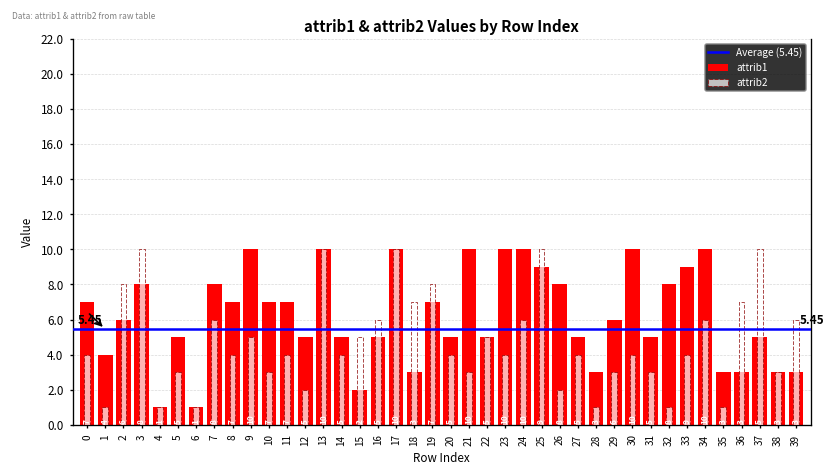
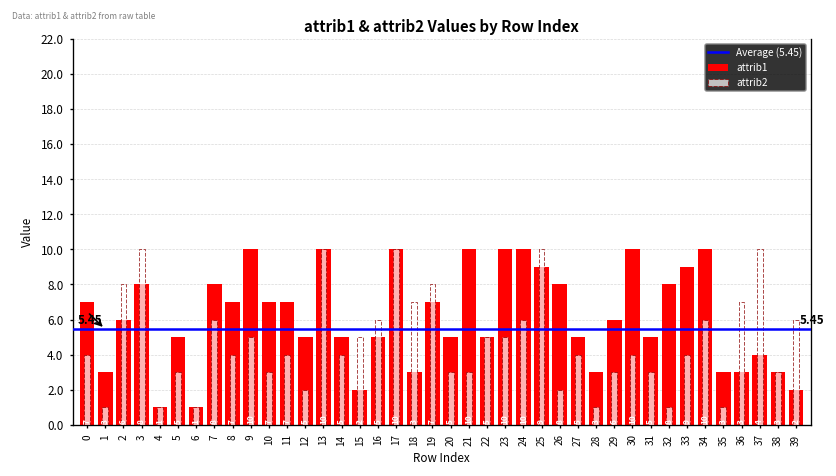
attrib1, 1: 4 -> 3
attrib2, 20: 4 -> 3
attrib2, 23: 4 -> 5
attrib1, 37: 5 -> 4
attrib1, 39: 3 -> 2
